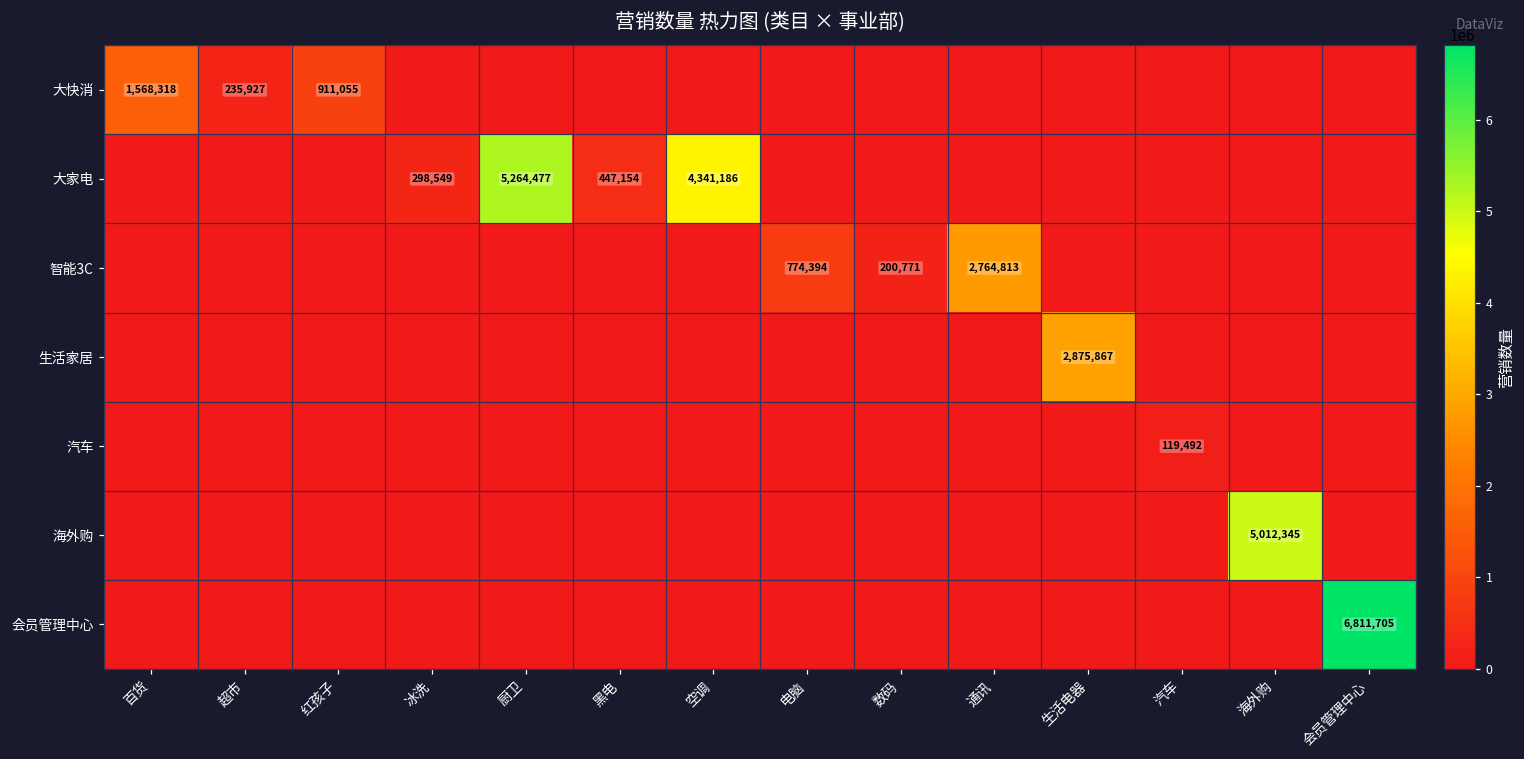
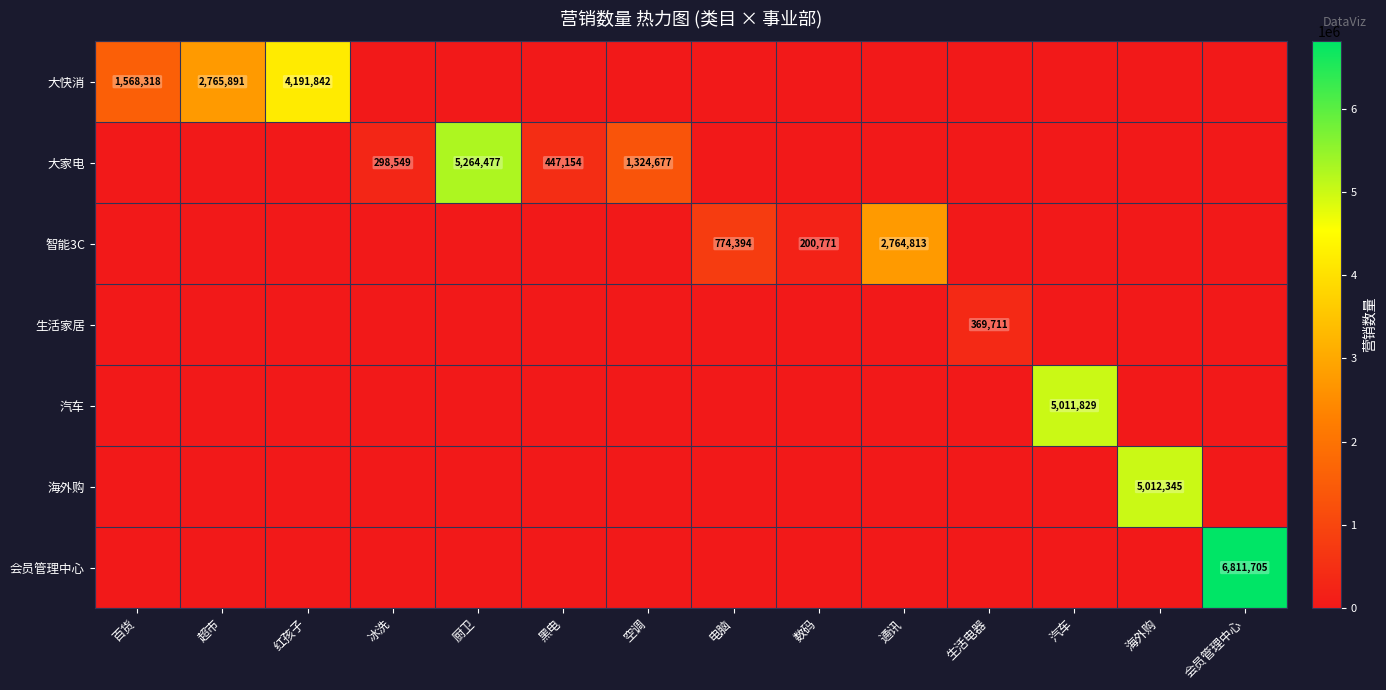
大快消, 超市: 235,927 -> 2,765,891
大快消, 红孩子: 911,055 -> 4,191,842
大家电, 空调: 4,341,186 -> 1,324,677
生活家居, 生活电器: 2,875,867 -> 369,711
汽车, 汽车: 119,492 -> 5,011,829
